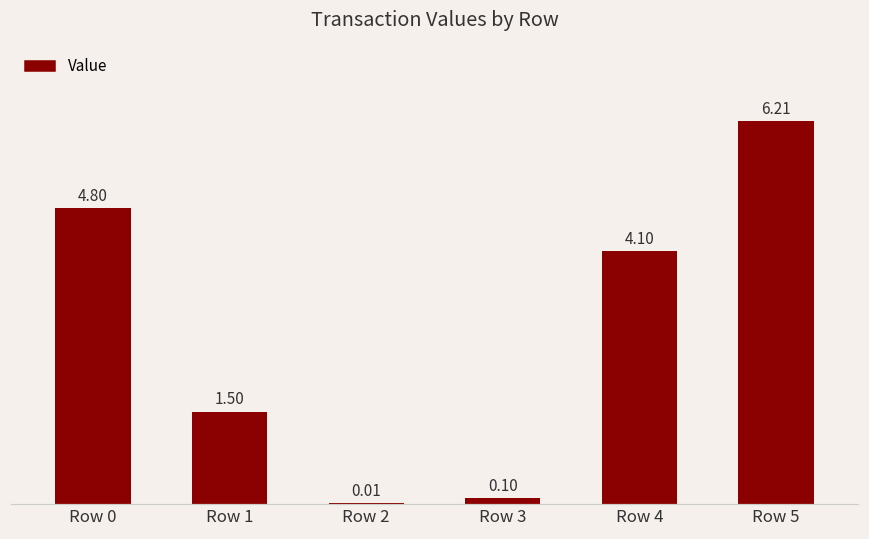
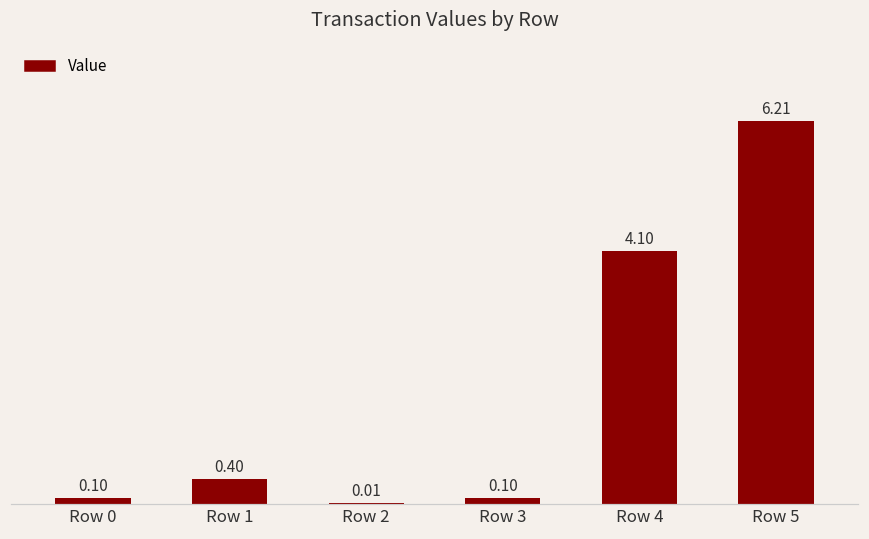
Row 0: 4.80 -> 0.10
Row 1: 1.50 -> 0.40
